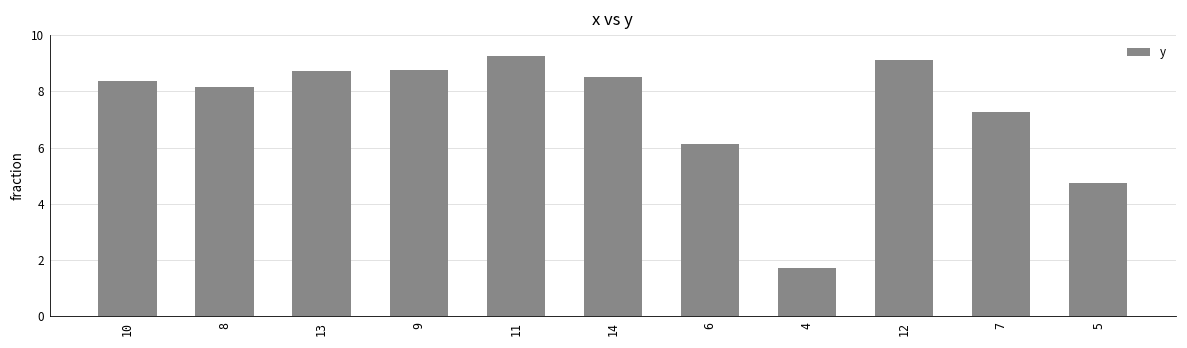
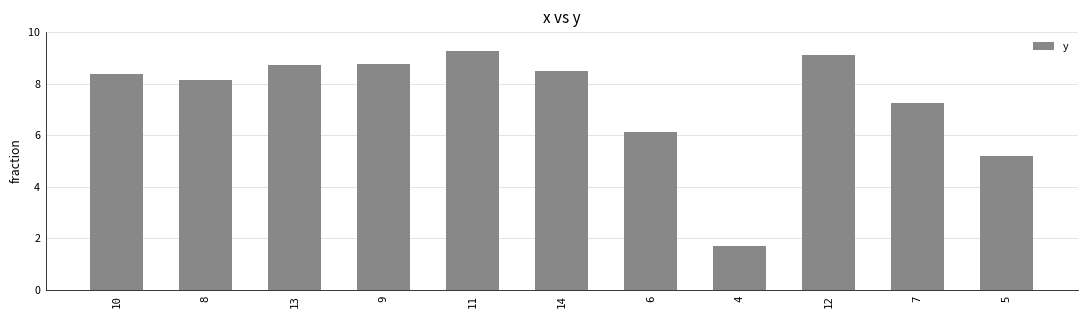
5: 4.7 -> 5.2
